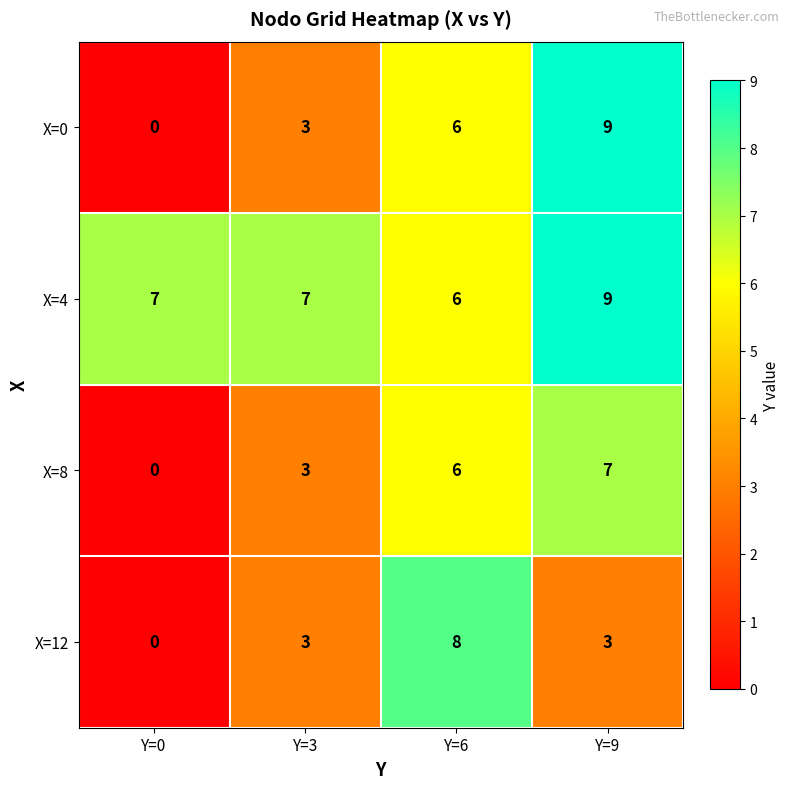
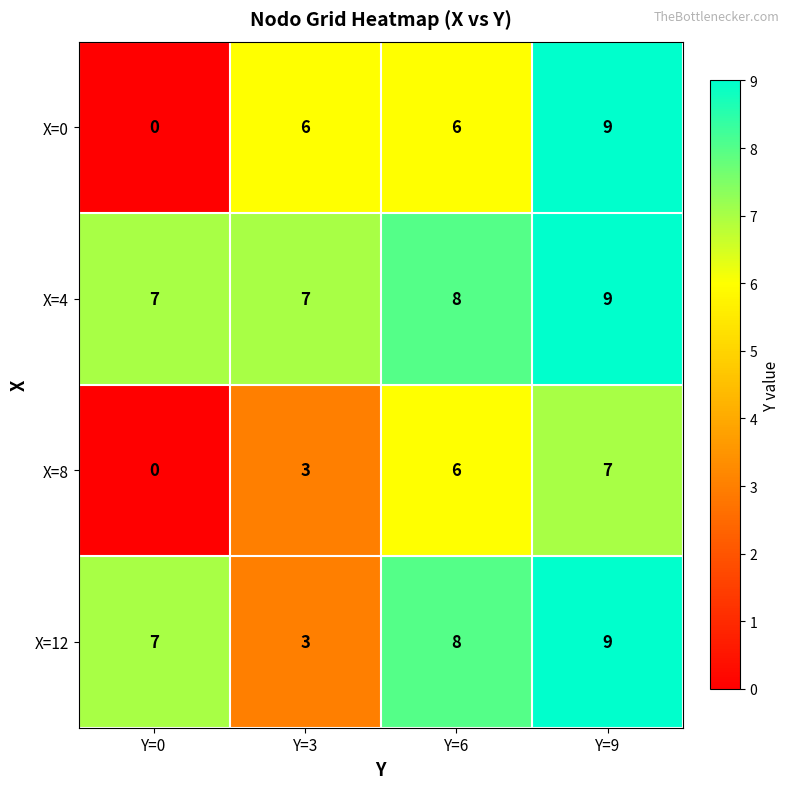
X=0, Y=3: 3 -> 6
X=4, Y=6: 6 -> 8
X=12, Y=0: 0 -> 7
X=12, Y=9: 3 -> 9
